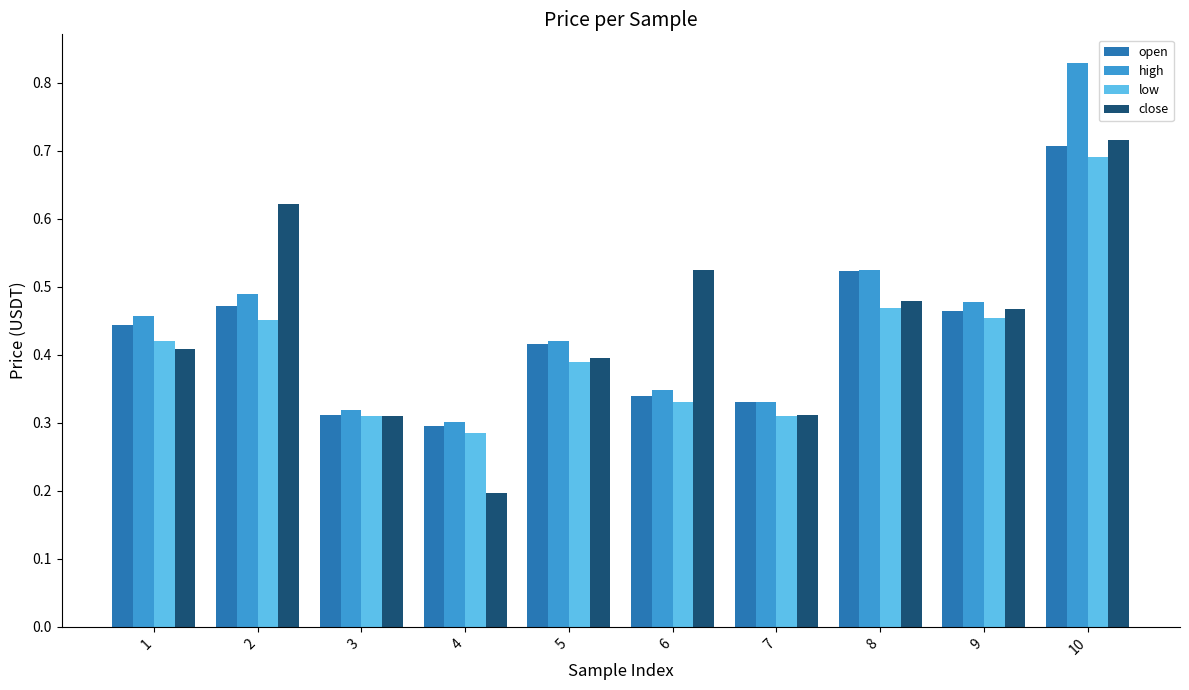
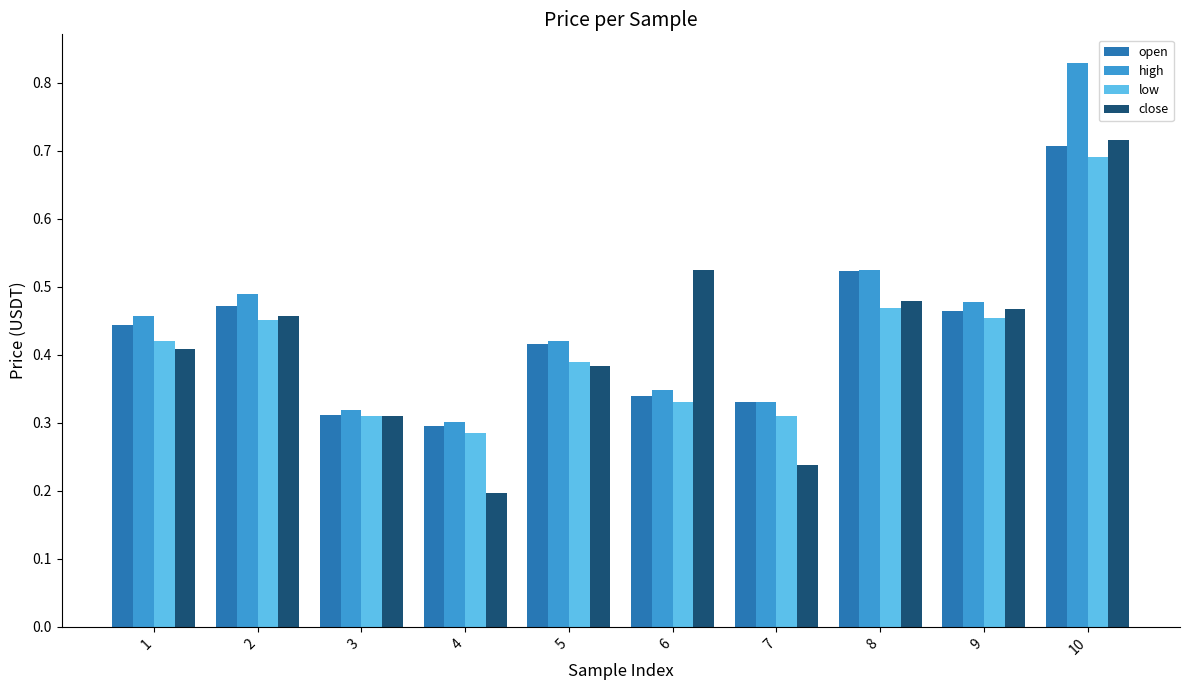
close, 2: 0.62 -> 0.46
close, 5: 0.40 -> 0.38
close, 7: 0.31 -> 0.24
